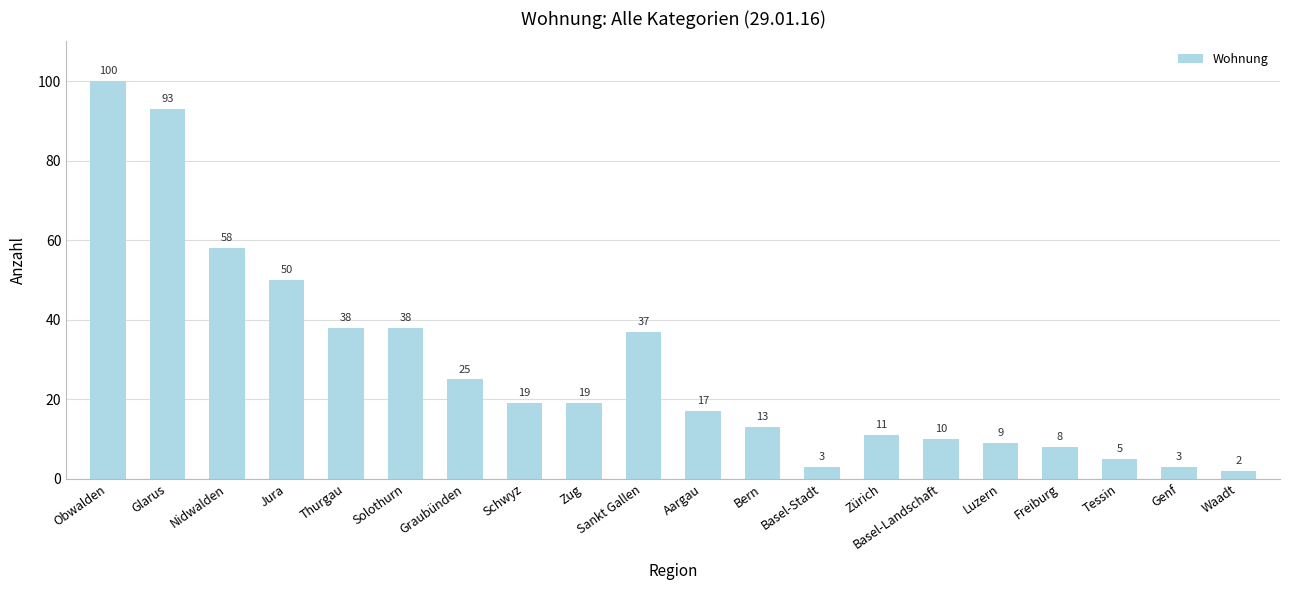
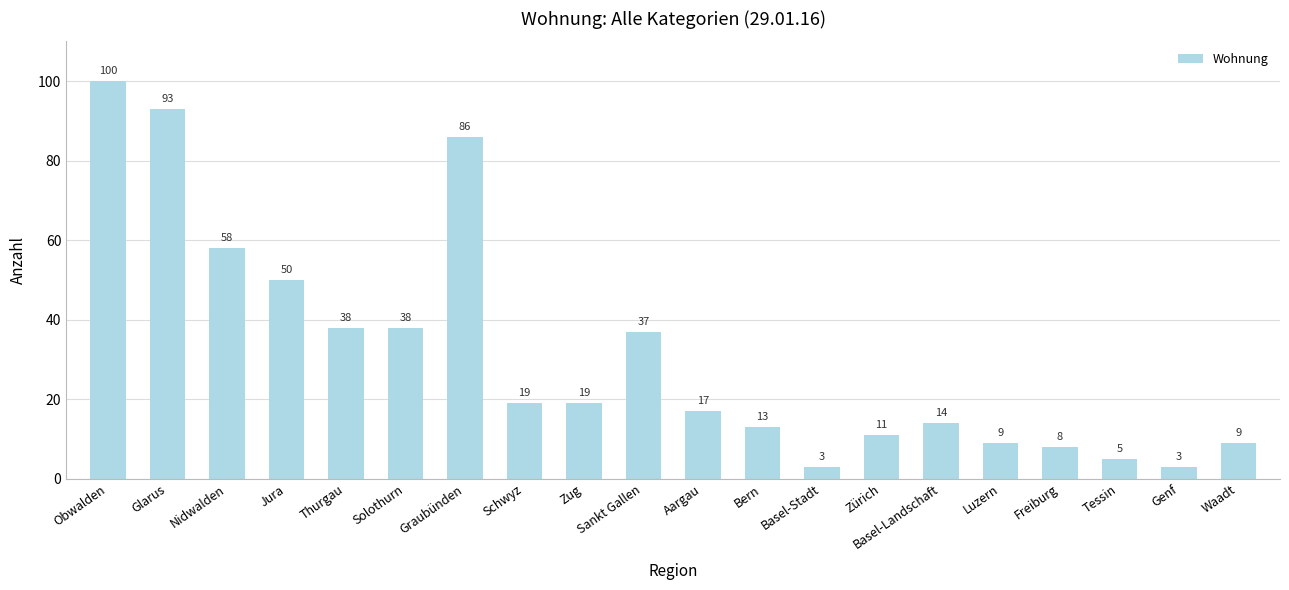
Graubünden: 25 -> 86
Basel-Landschaft: 10 -> 14
Waadt: 2 -> 9
